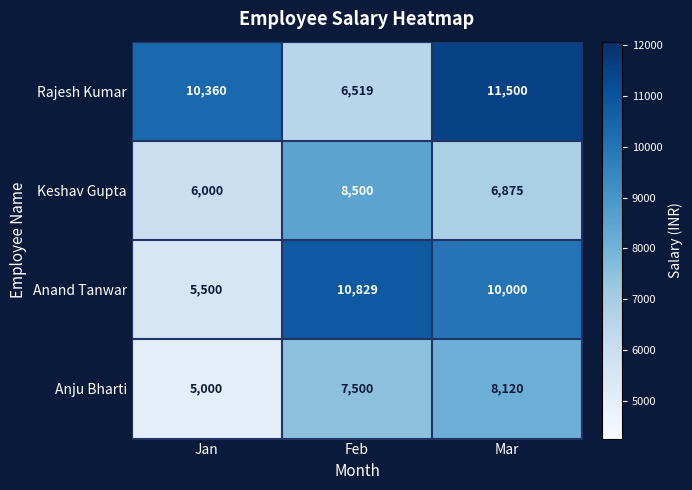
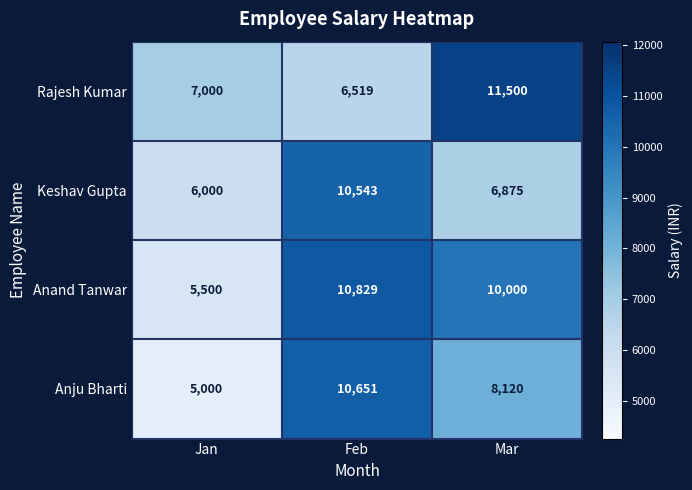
Rajesh Kumar, Jan: 10,360 -> 7,000
Keshav Gupta, Feb: 8,500 -> 10,543
Anju Bharti, Feb: 7,500 -> 10,651
